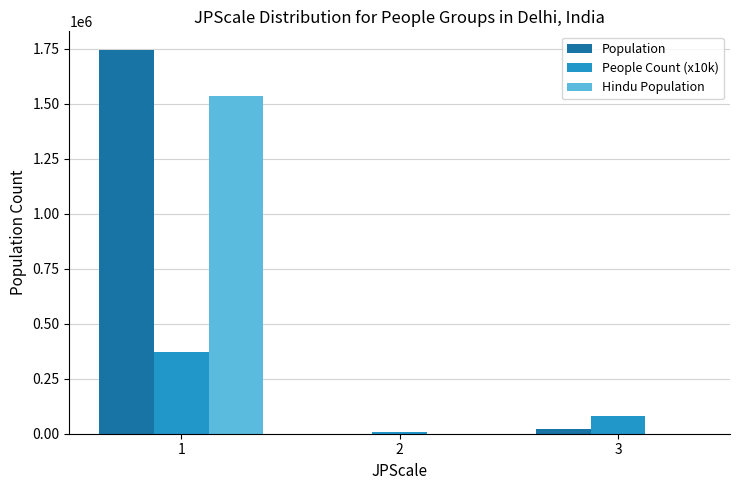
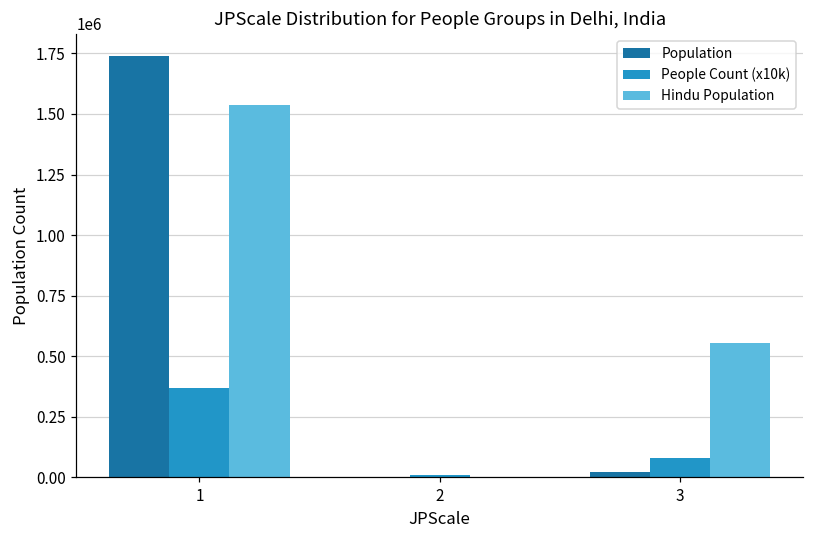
Hindu Population, 3: 0 -> 560000
